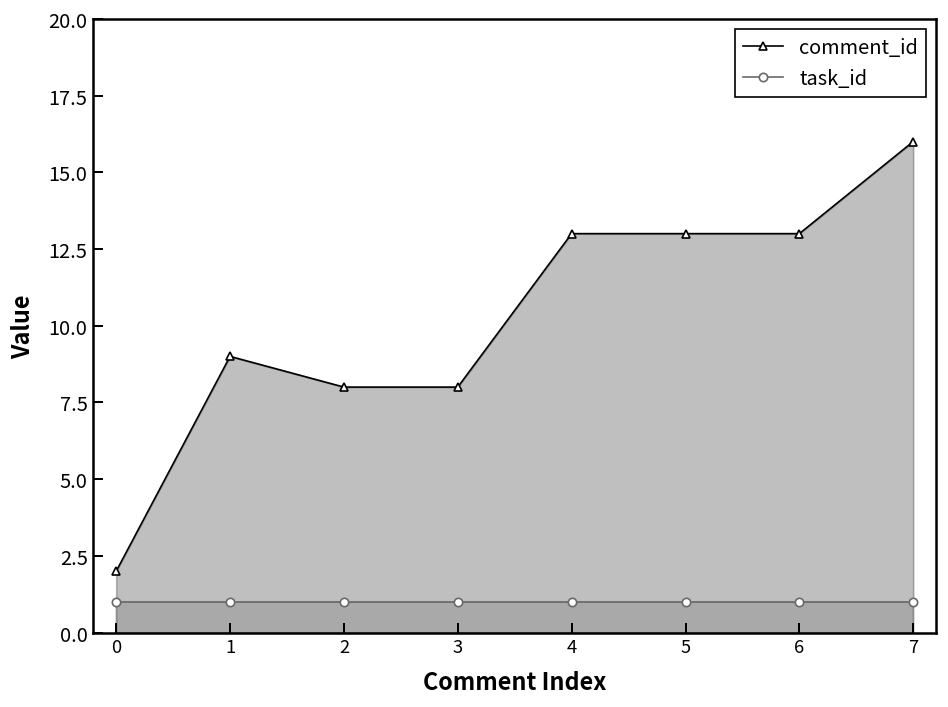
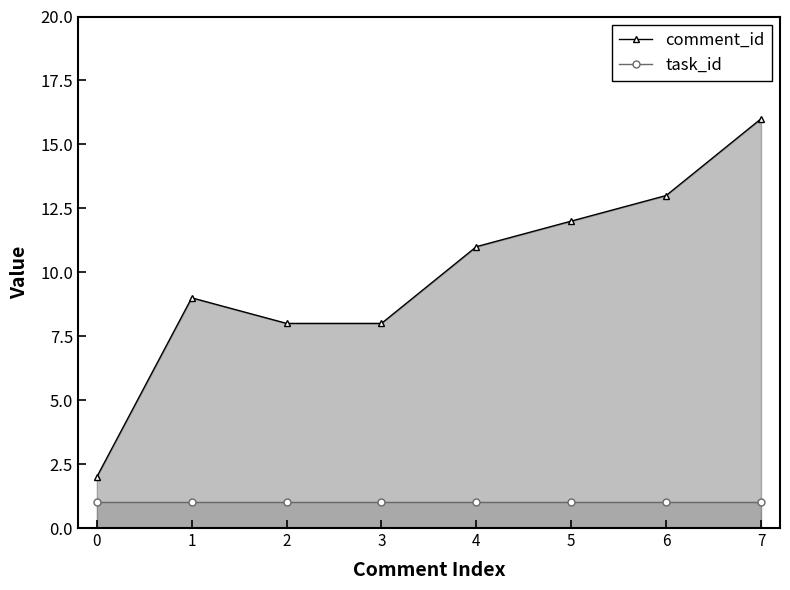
comment_id, 4: 13 -> 11
comment_id, 5: 13 -> 12
